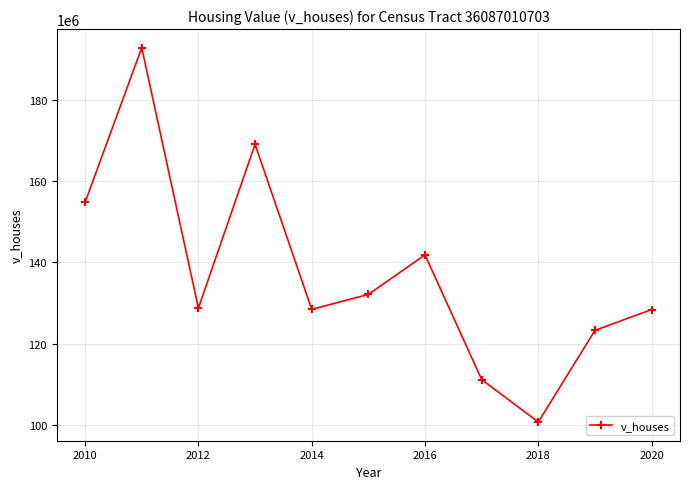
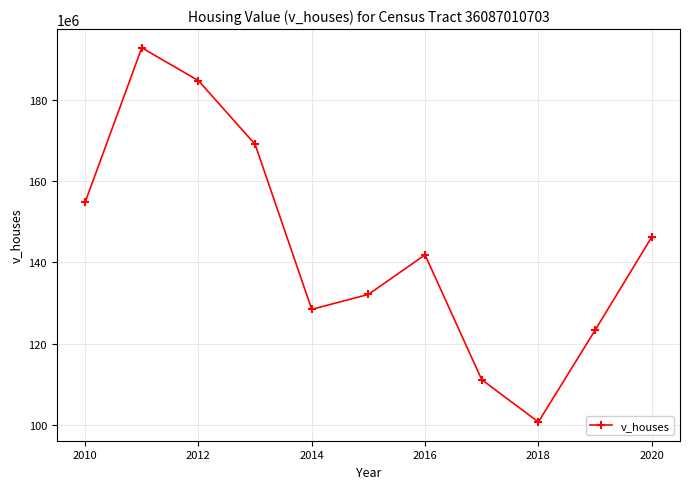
2012: 129000000 -> 185000000
2020: 128000000 -> 146000000
